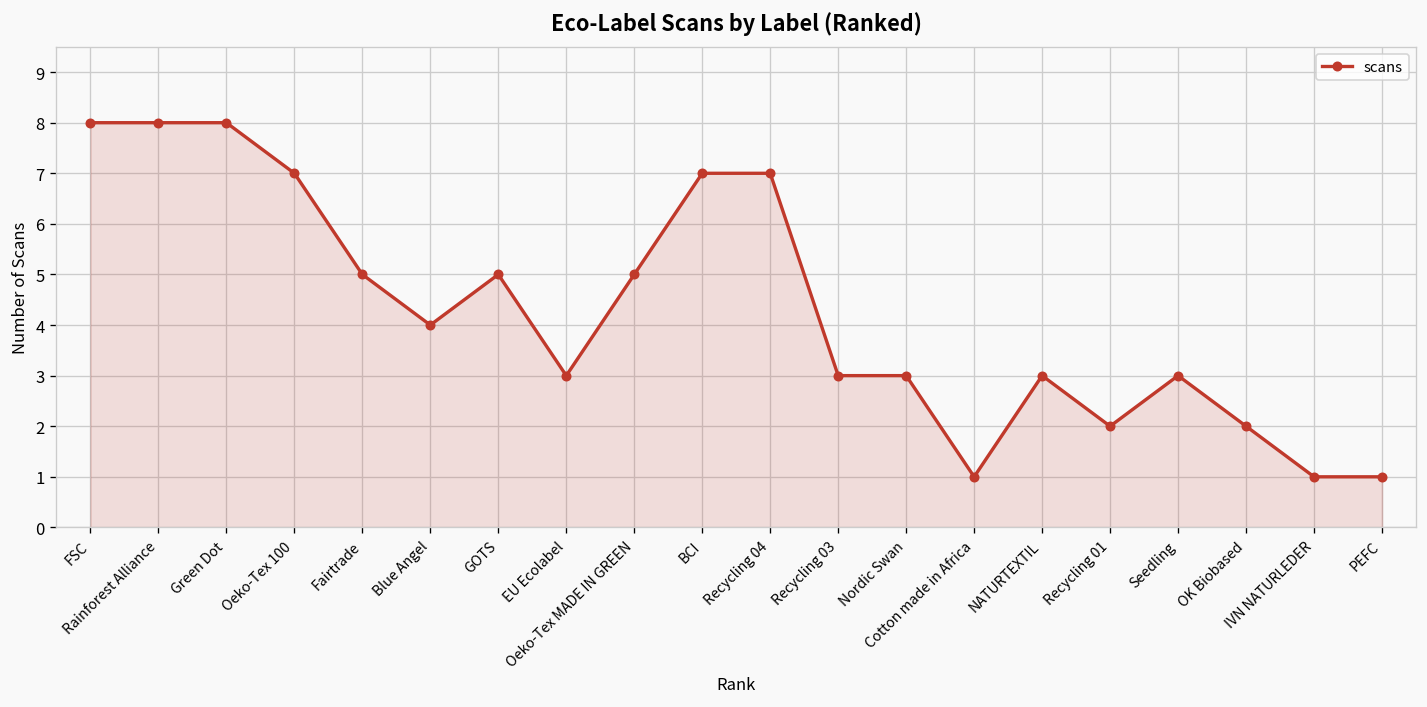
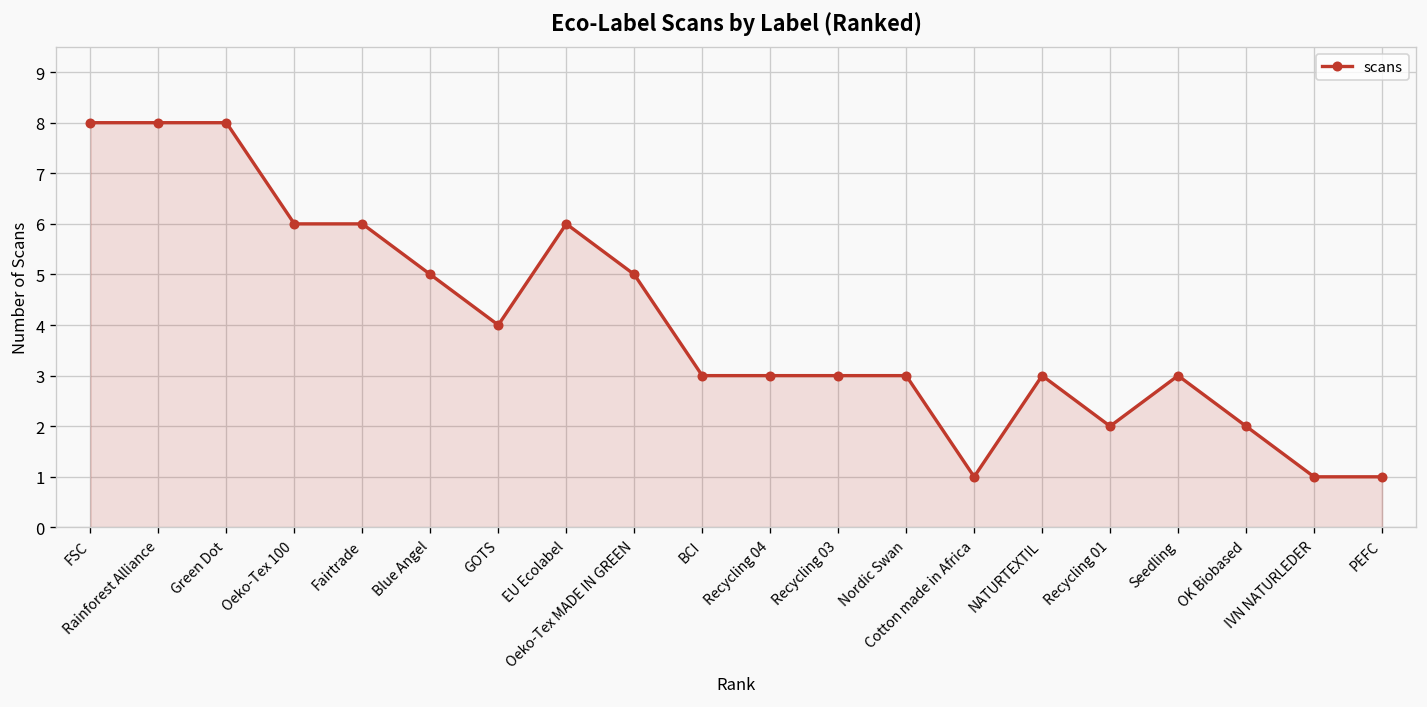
Oeko-Tex 100: 7 -> 6
Fairtrade: 5 -> 6
Blue Angel: 4 -> 5
GOTS: 5 -> 4
EU Ecolabel: 3 -> 6
BCI: 7 -> 3
Recycling 04: 7 -> 3
